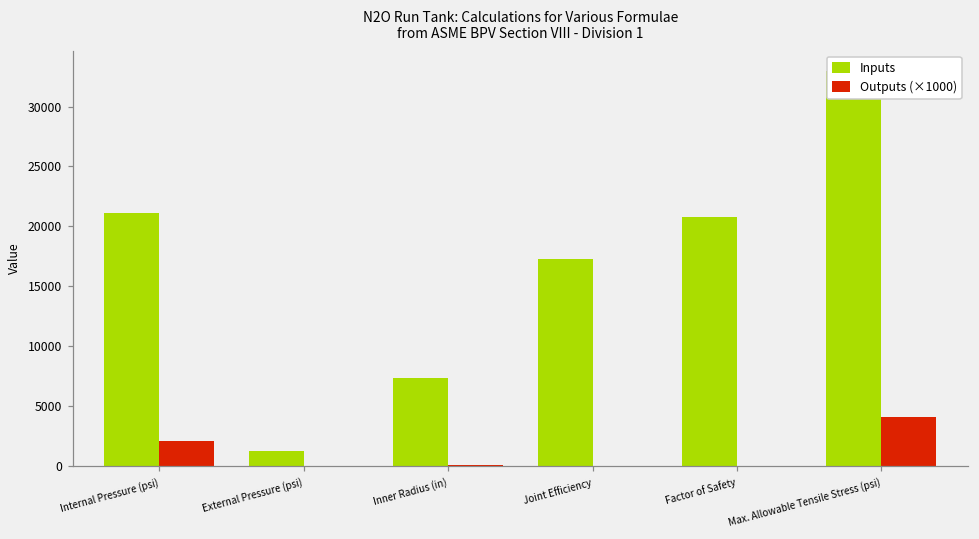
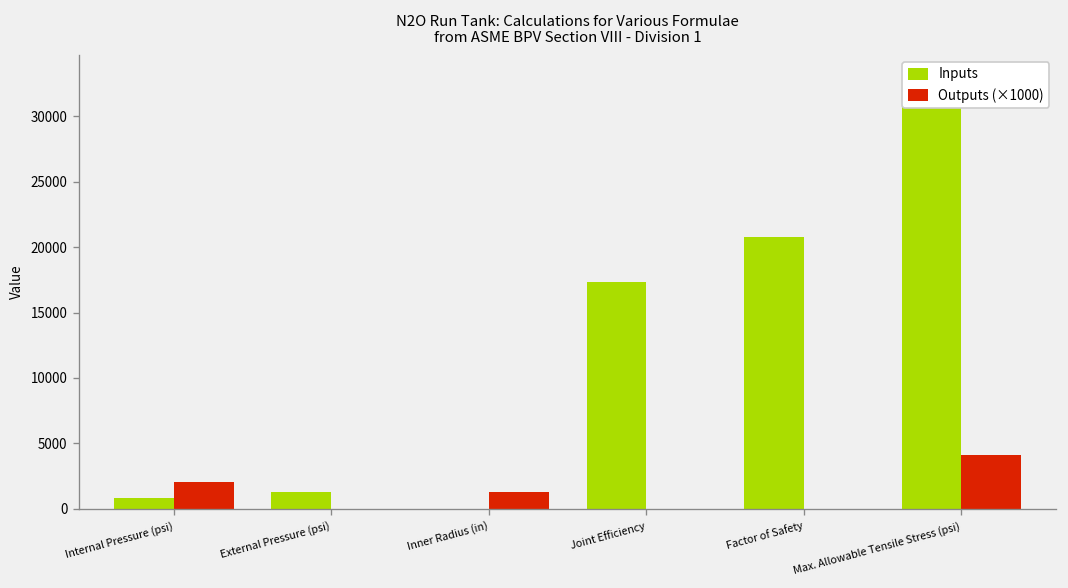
Inputs, Internal Pressure (psi): 21100 -> 800
Inputs, Inner Radius (in): 7400 -> 0
Outputs (×1000), Inner Radius (in): 100 -> 1300
